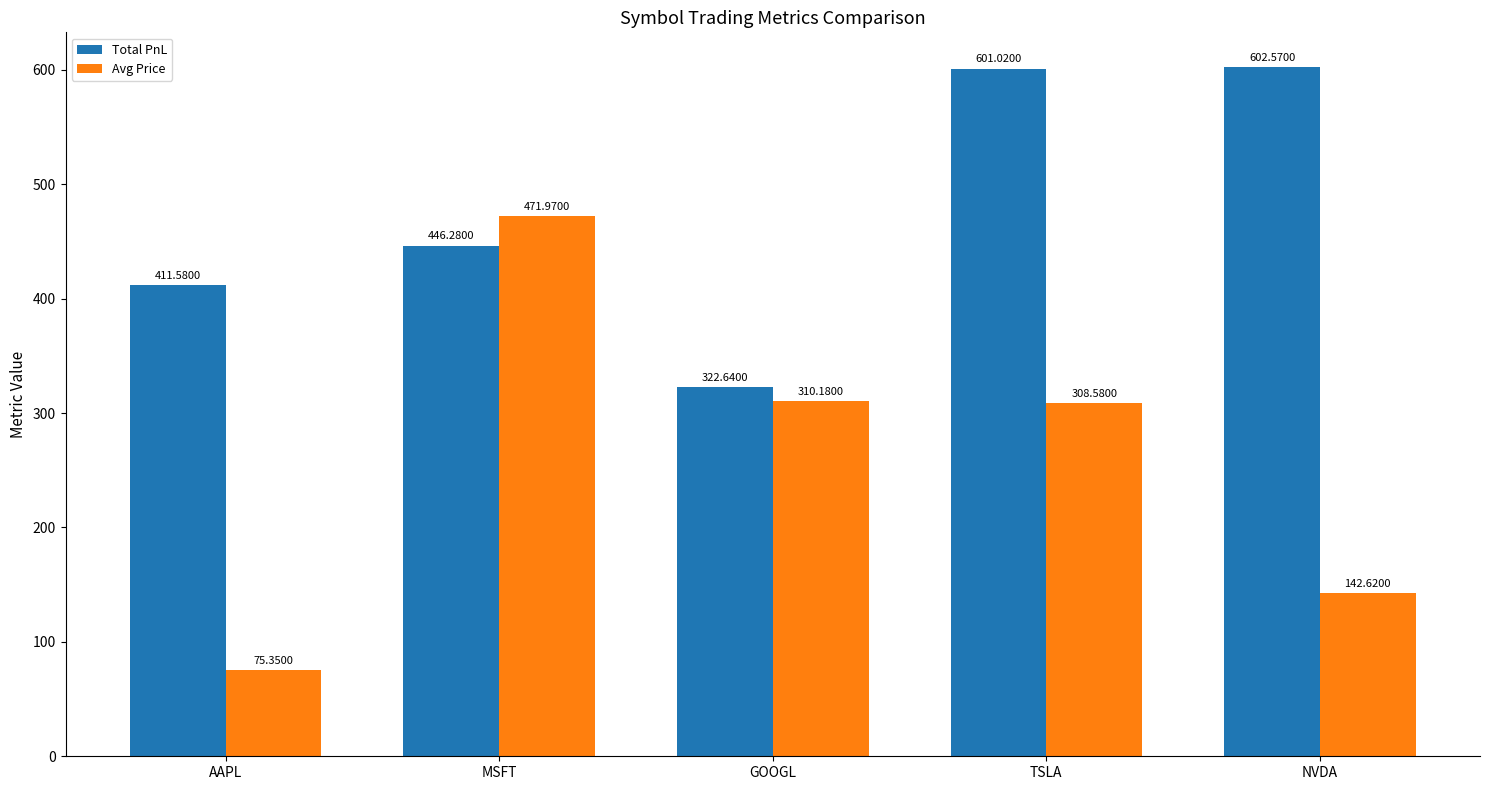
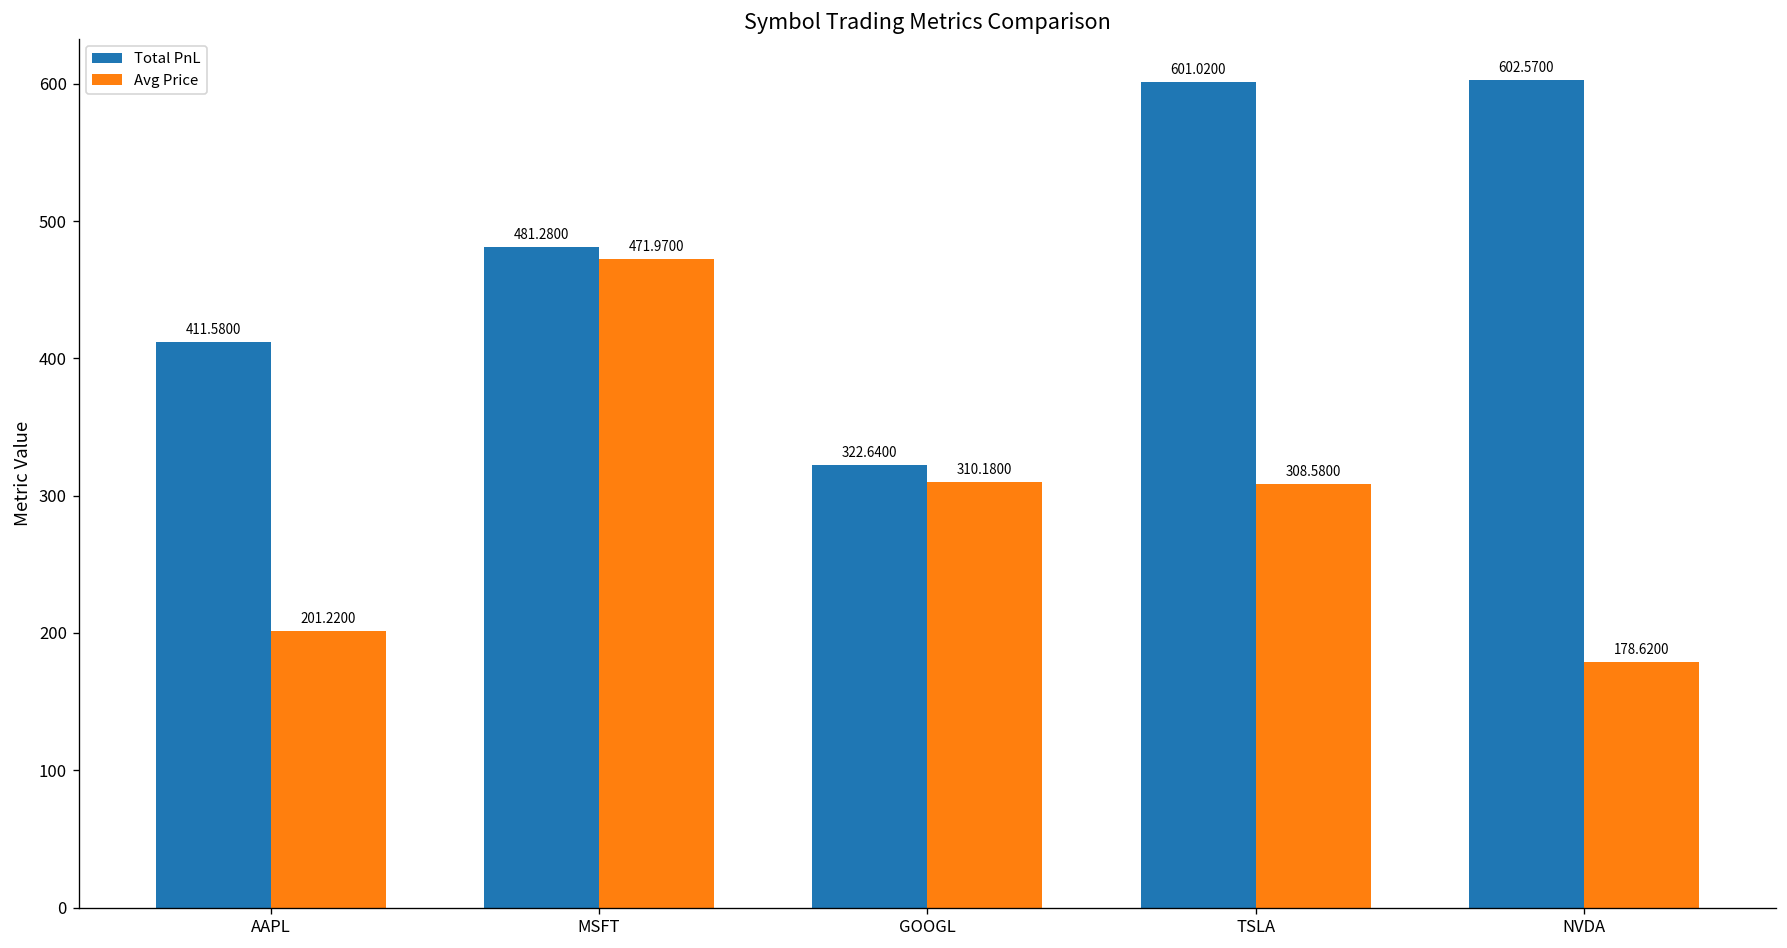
Avg Price, AAPL: 75.3500 -> 201.2200
Total PnL, MSFT: 446.2800 -> 481.2800
Avg Price, NVDA: 142.6200 -> 178.6200
